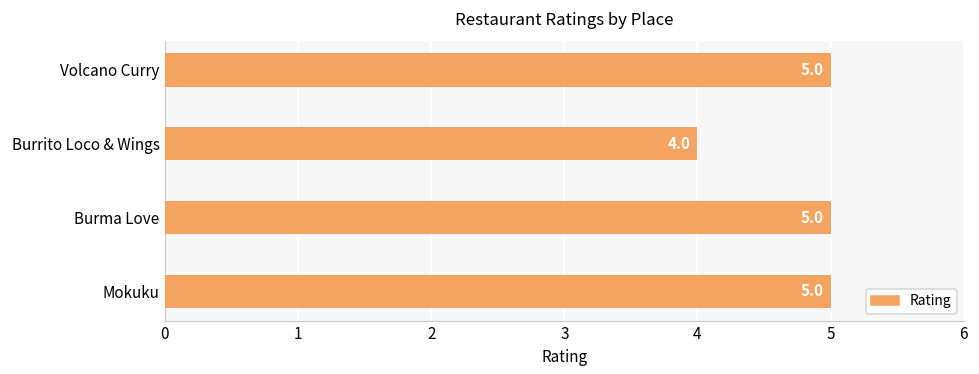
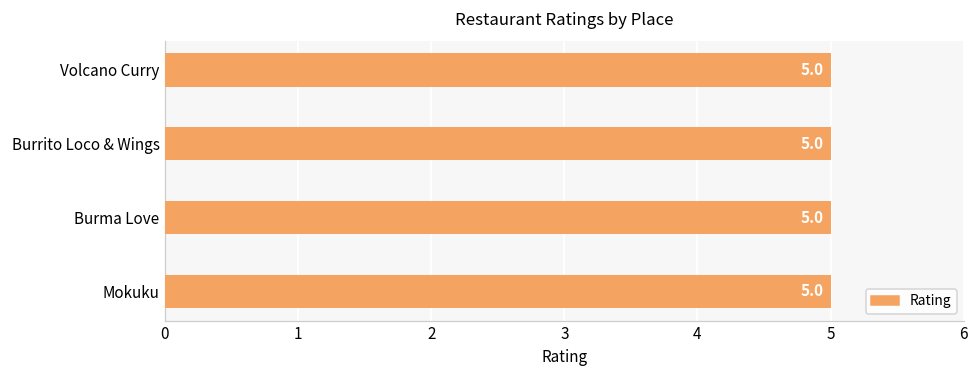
Burrito Loco & Wings: 4.0 -> 5.0
